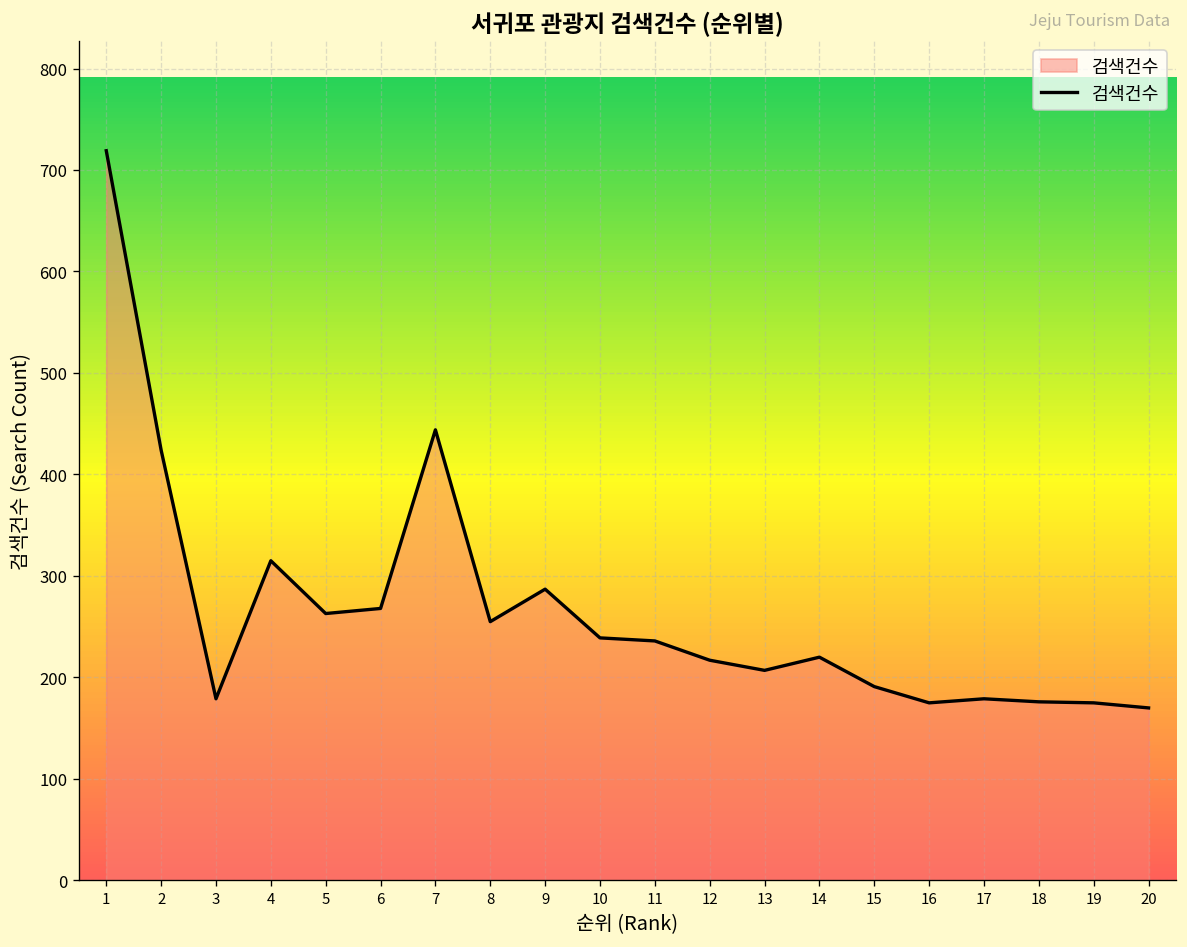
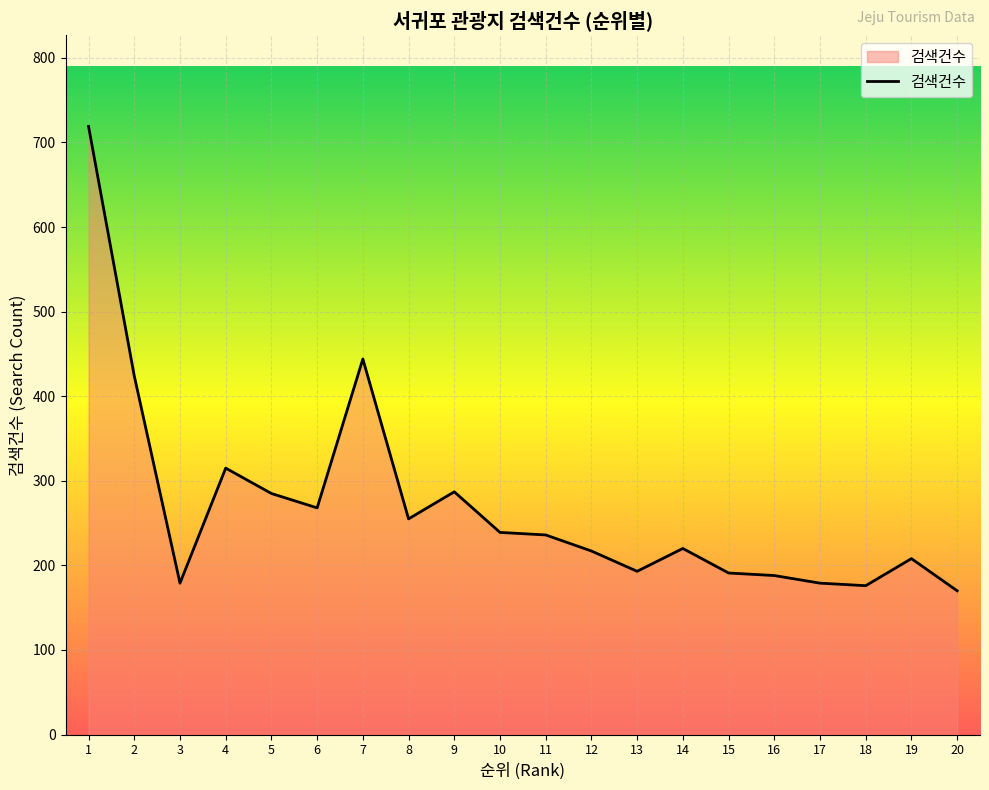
5: 260 -> 290
13: 210 -> 190
16: 180 -> 190
19: 180 -> 210
